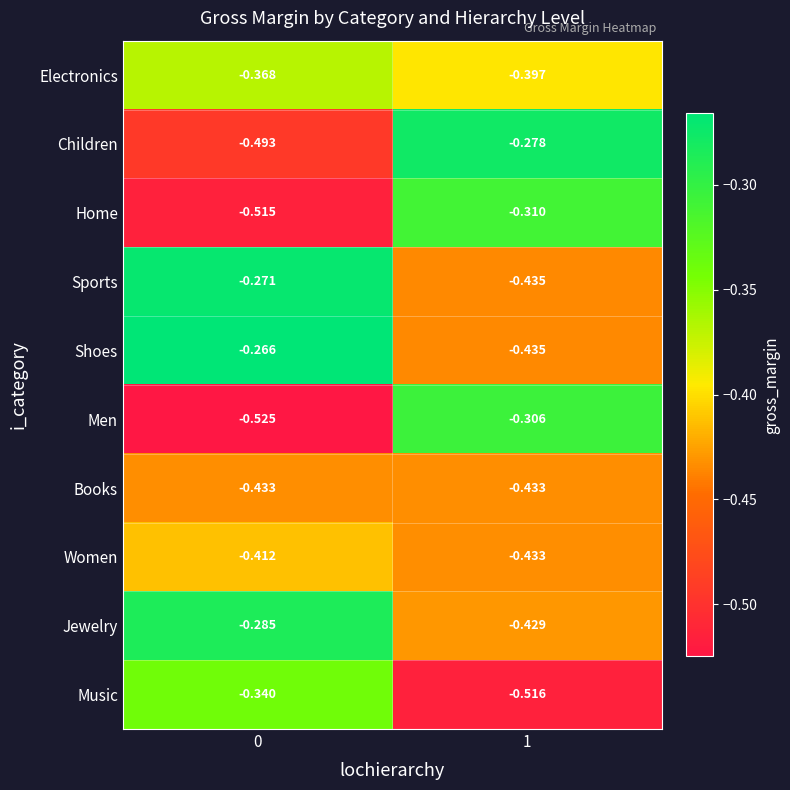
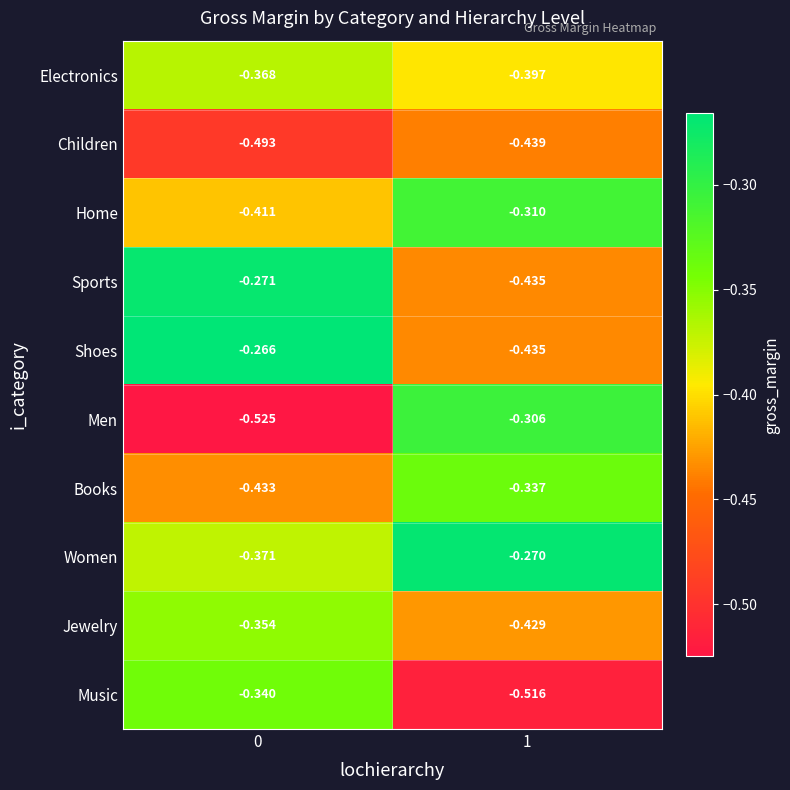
Children, 1: -0.278 -> -0.439
Home, 0: -0.515 -> -0.411
Books, 1: -0.433 -> -0.337
Women, 0: -0.412 -> -0.371
Women, 1: -0.433 -> -0.270
Jewelry, 0: -0.285 -> -0.354
